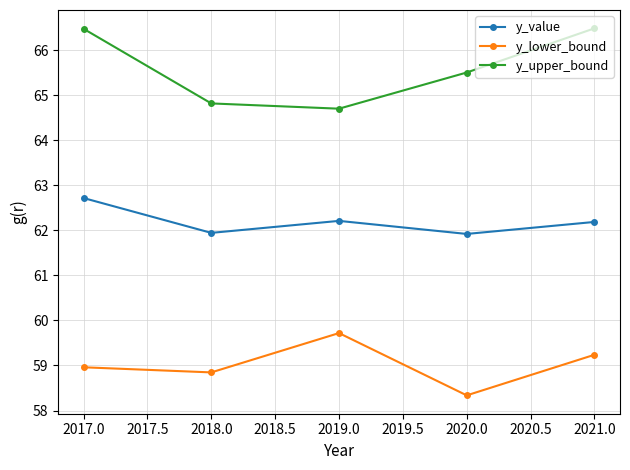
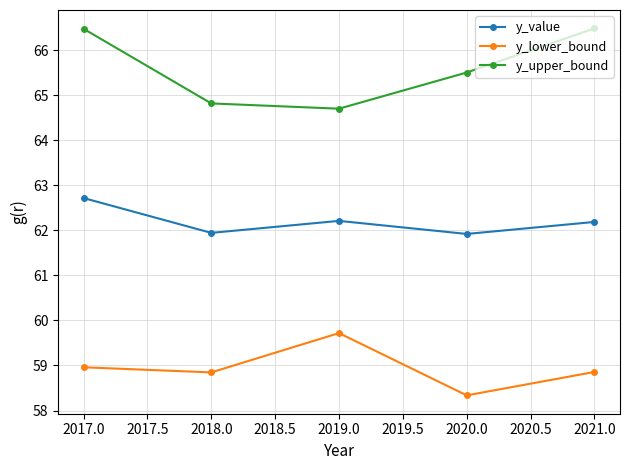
y_lower_bound, 2021.0: 59.2 -> 58.9
